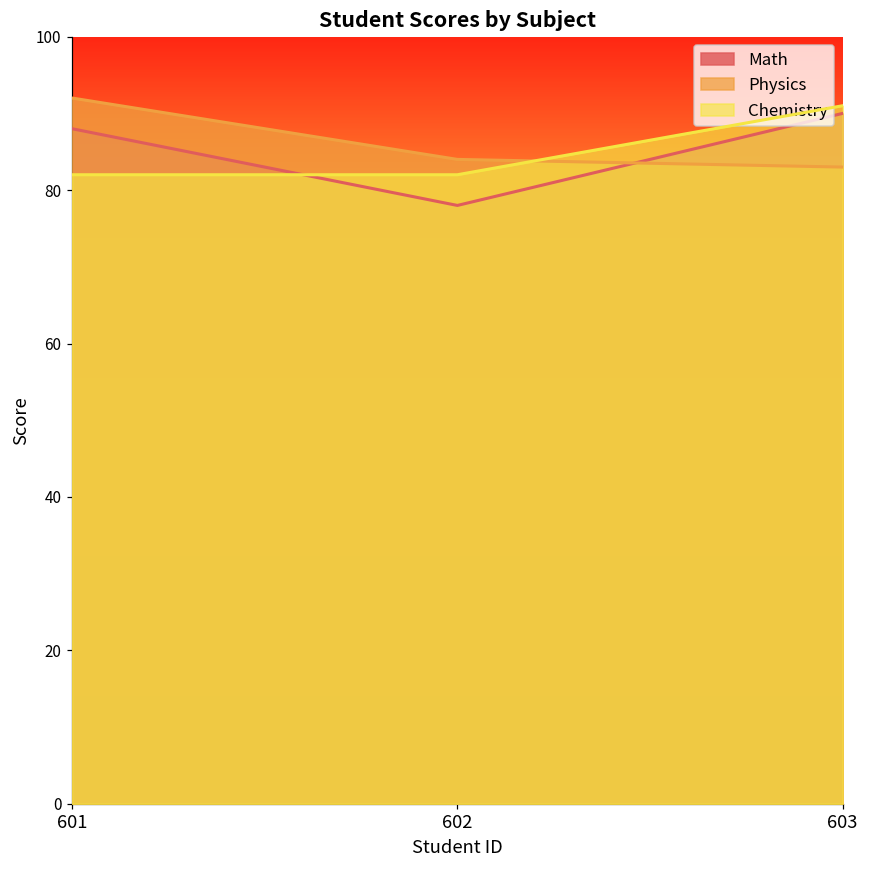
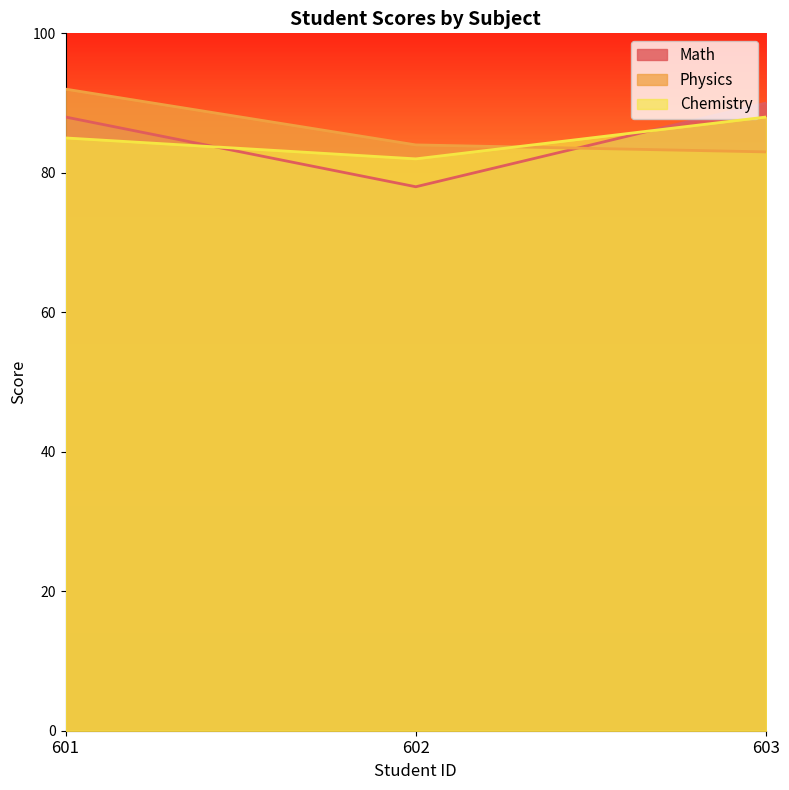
Chemistry, 601: 82 -> 85
Chemistry, 603: 91 -> 88
